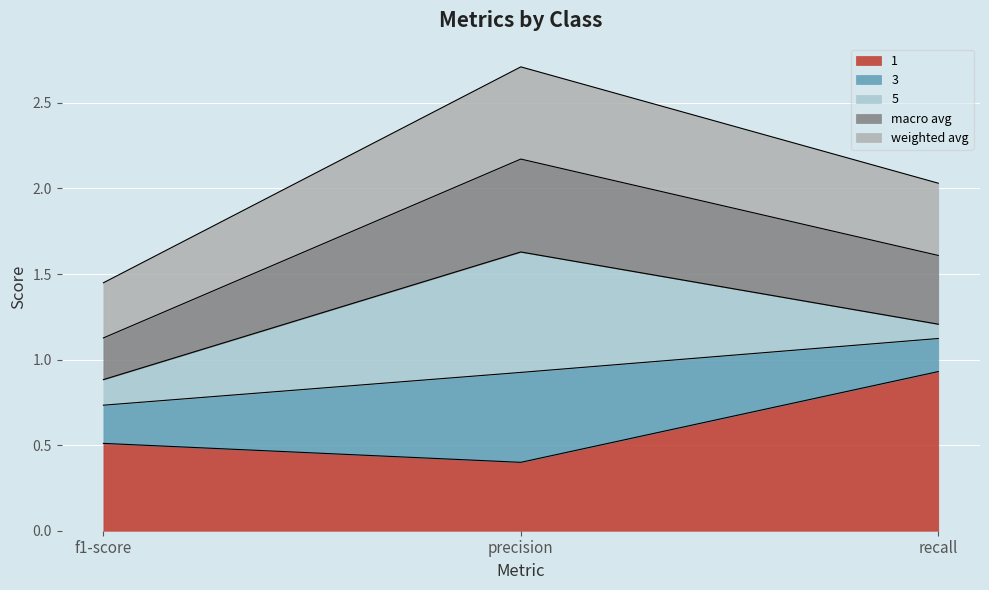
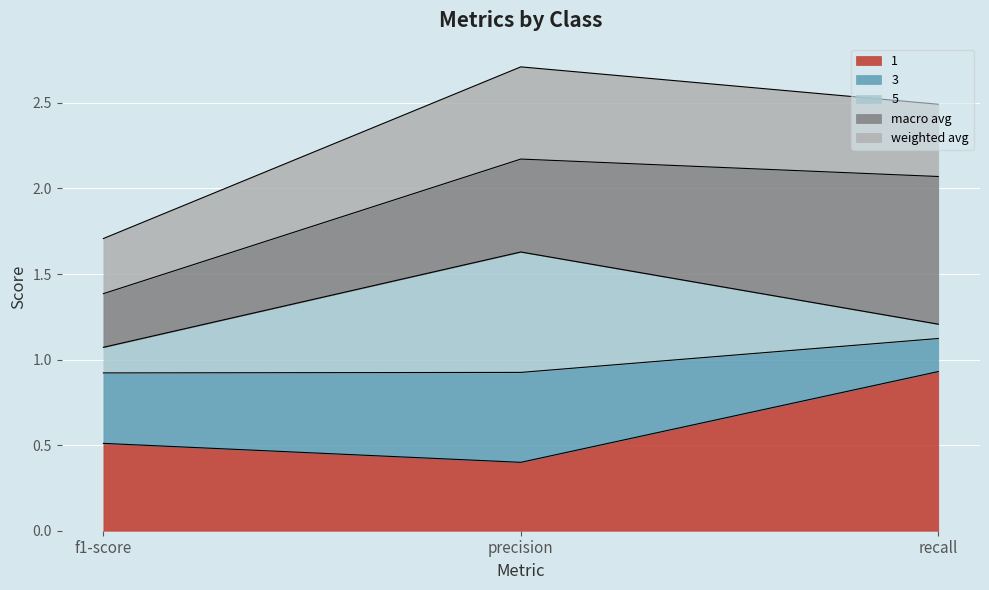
3, f1-score: 0.22 -> 0.41
macro avg, f1-score: 0.24 -> 0.31
macro avg, recall: 0.40 -> 0.86
